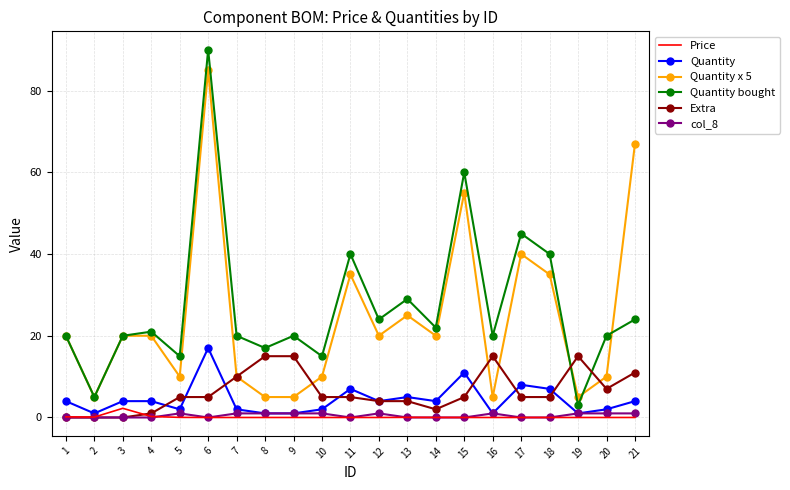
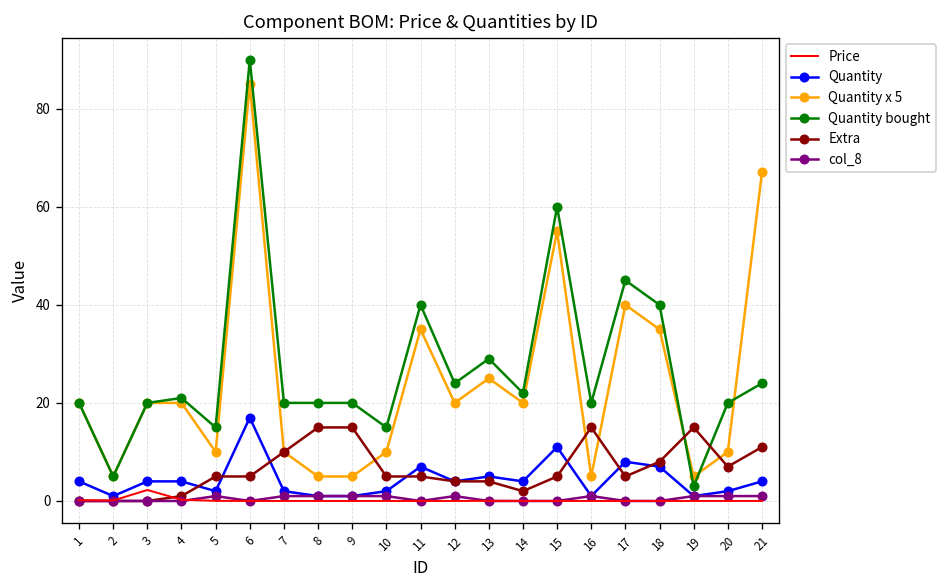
Quantity bought, 8: 17 -> 20
Extra, 18: 5 -> 8
